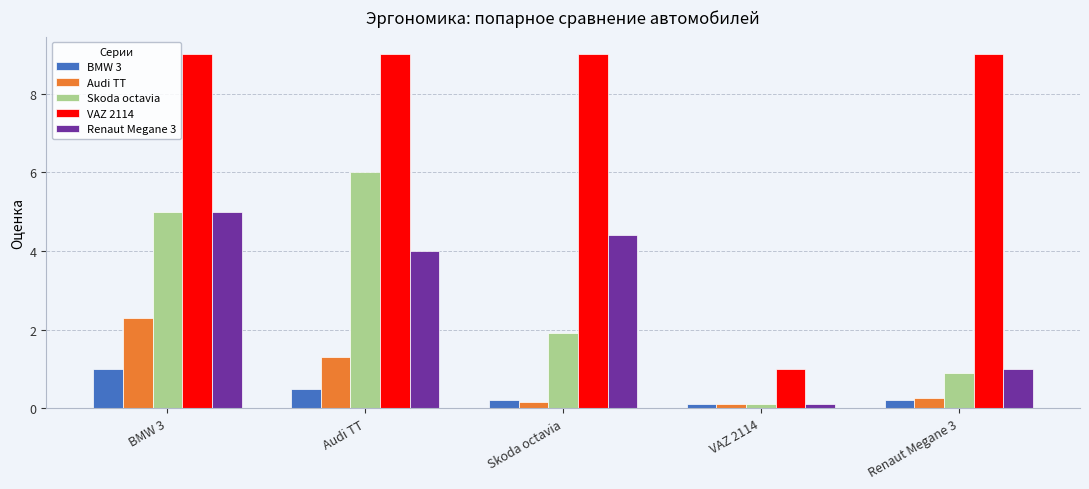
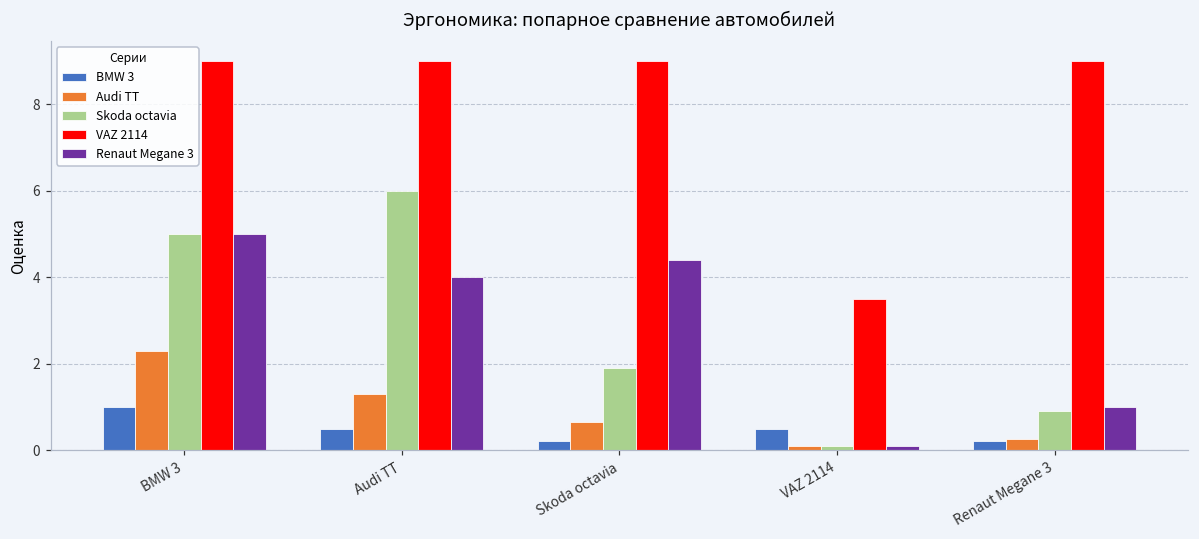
Audi TT, Skoda octavia: 0.2 -> 0.6
BMW 3, VAZ 2114: 0.1 -> 0.5
VAZ 2114, VAZ 2114: 1.0 -> 3.5
